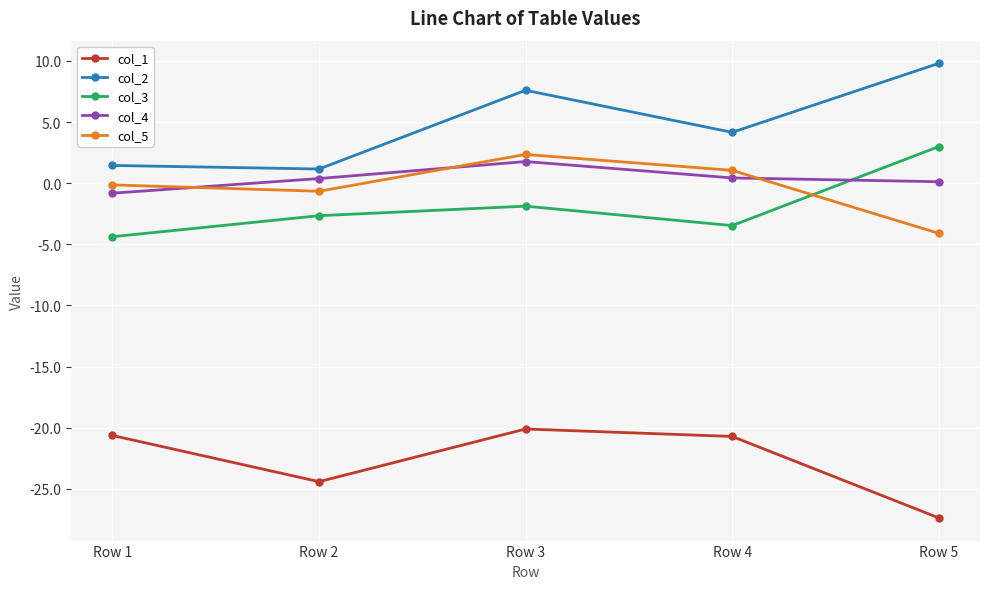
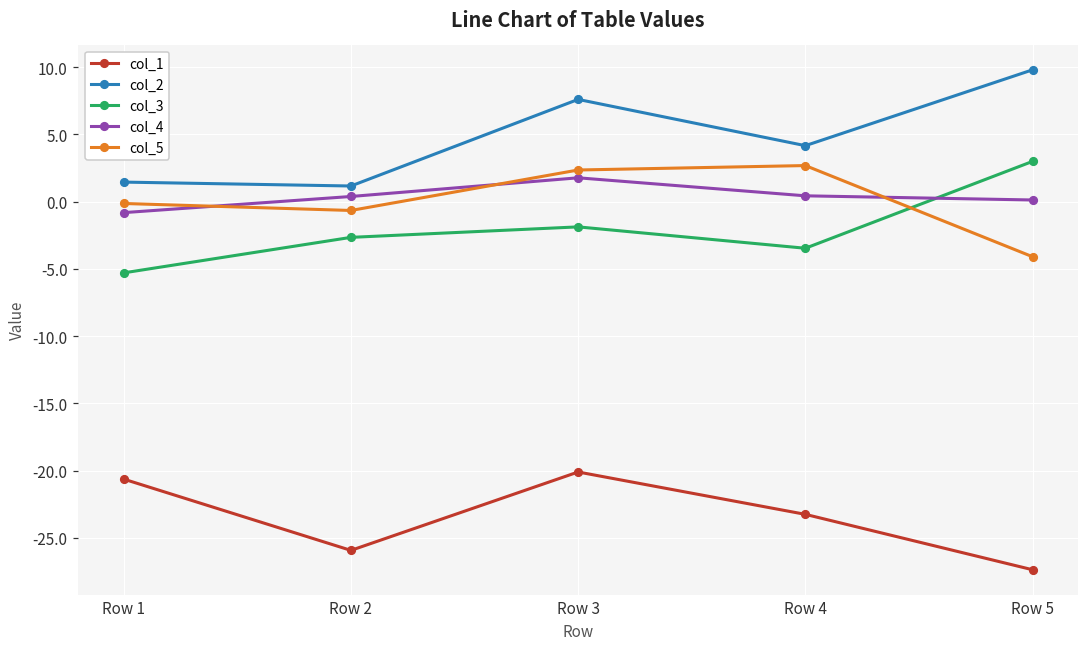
col_3, Row 1: -4.4 -> -5.3
col_1, Row 2: -24.4 -> -25.9
col_1, Row 4: -20.7 -> -23.3
col_5, Row 4: 1.1 -> 2.7
